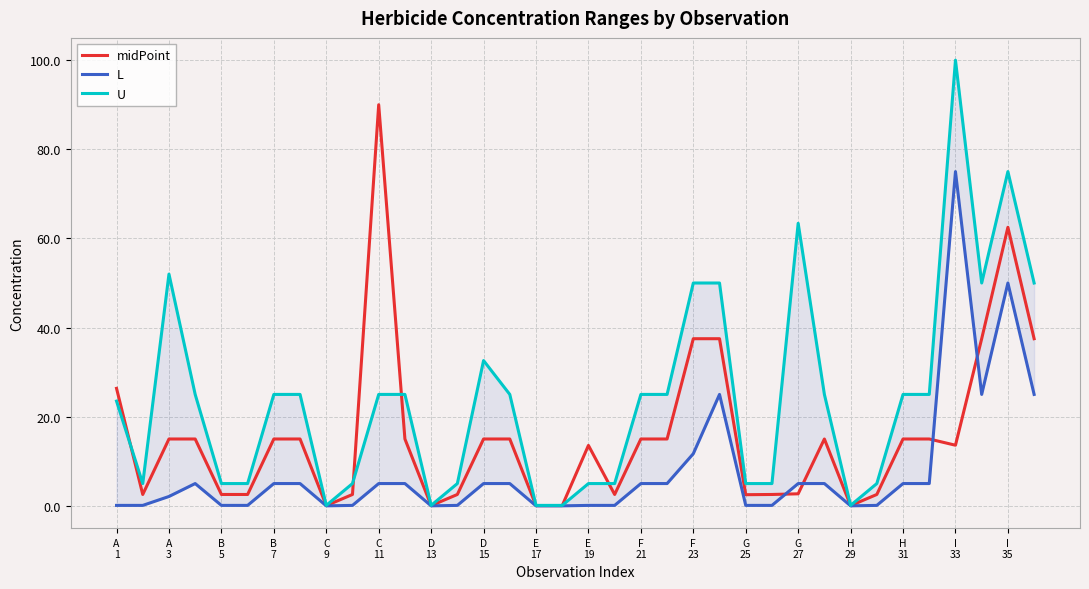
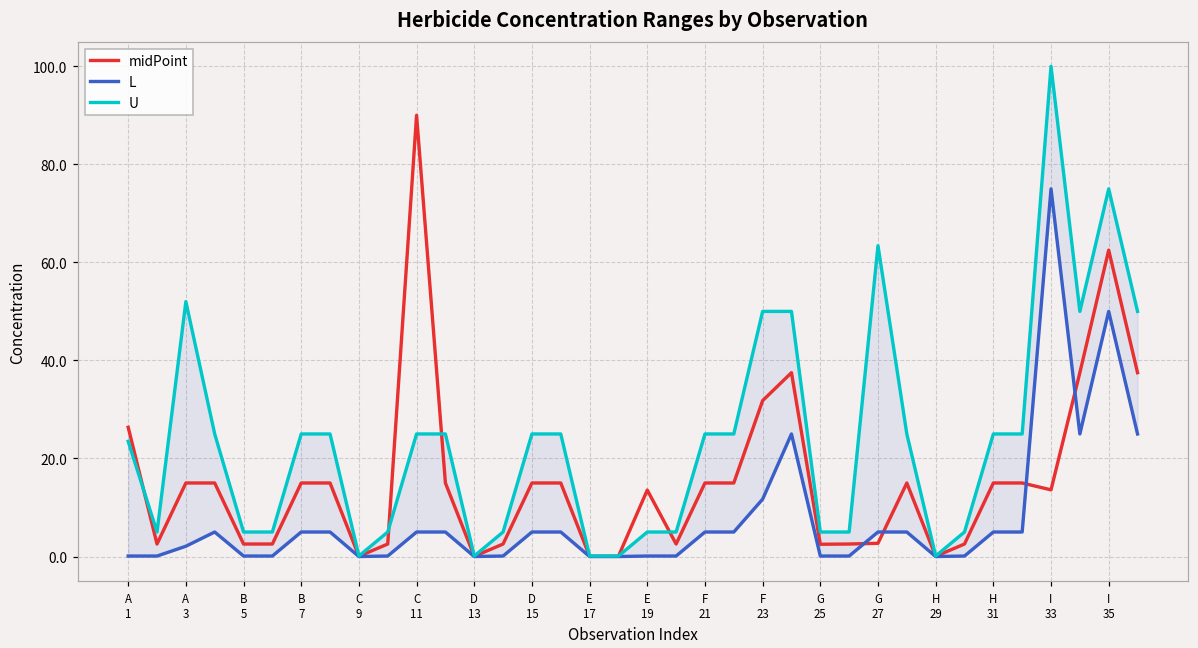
U, D 15: 33 -> 25
midPoint, F 23: 38 -> 32
